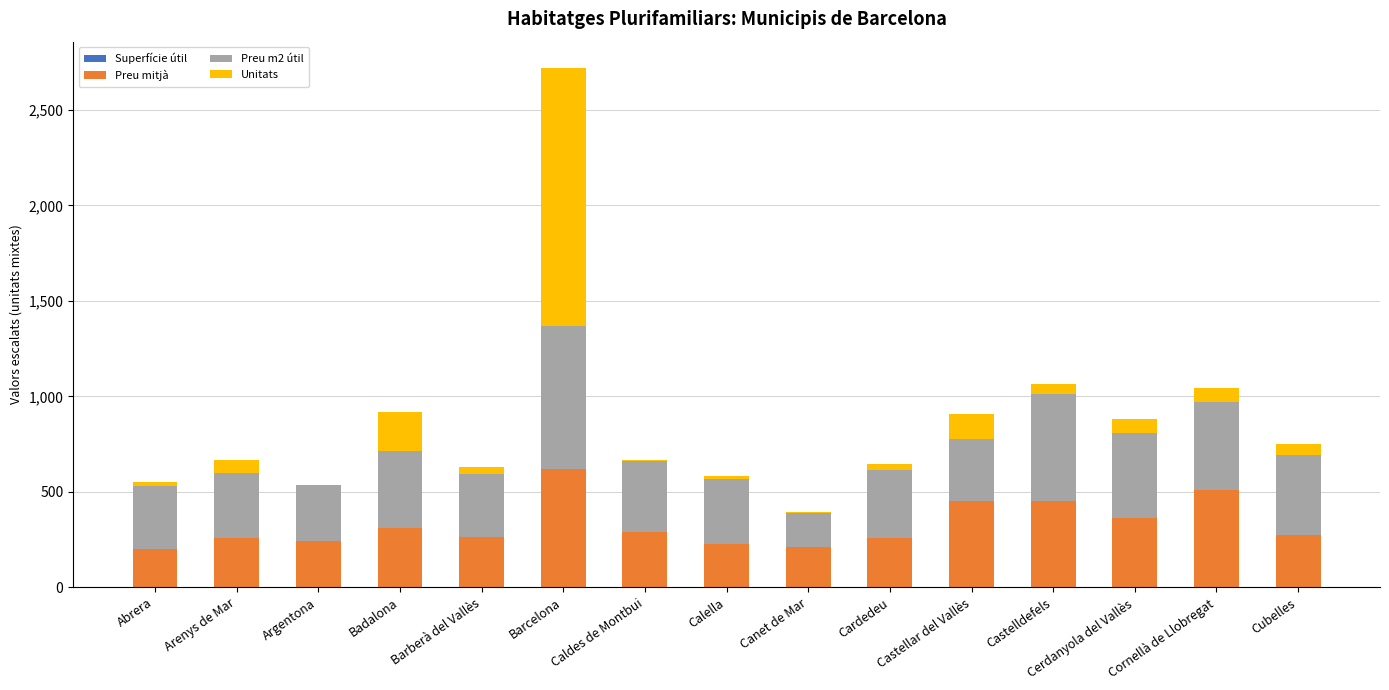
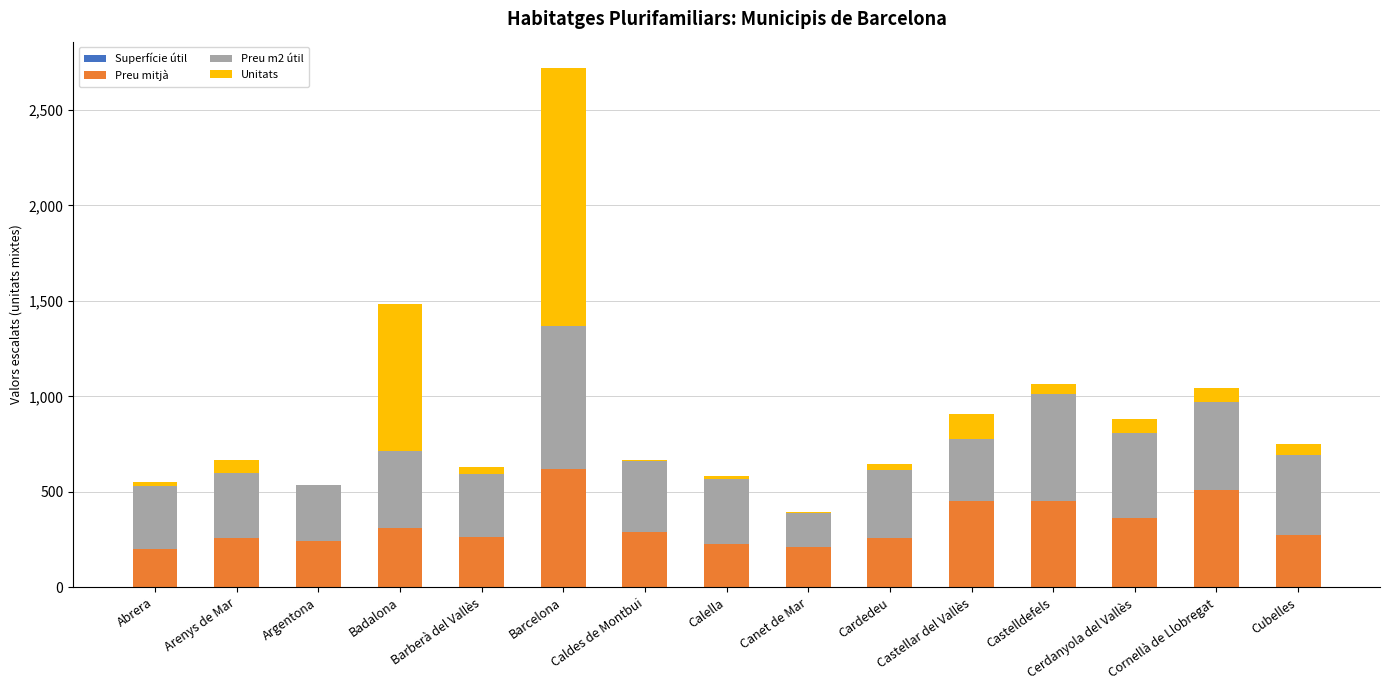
Unitats, Badalona: 200 -> 770
